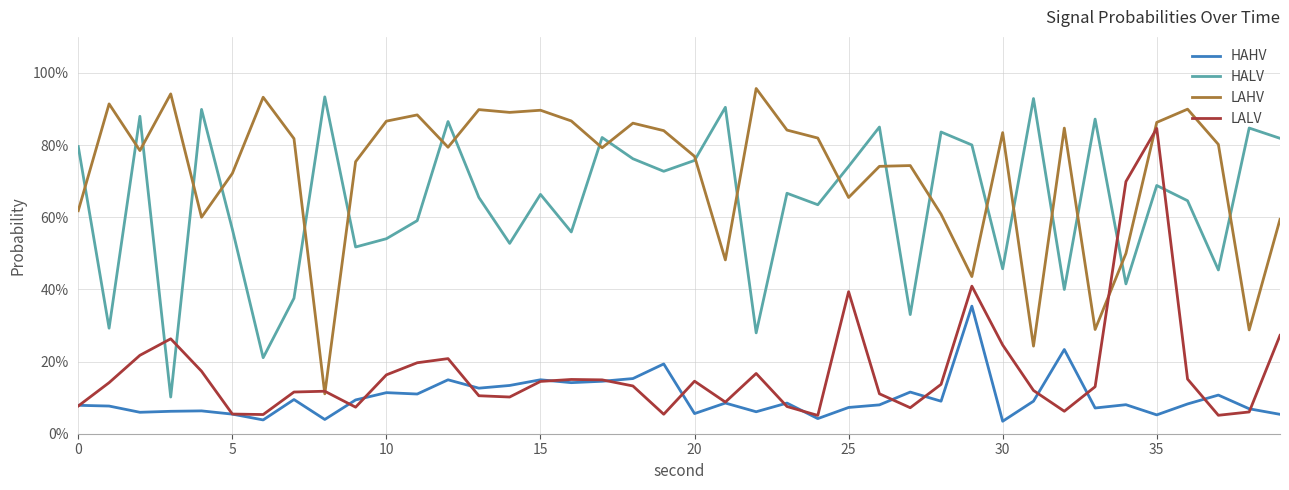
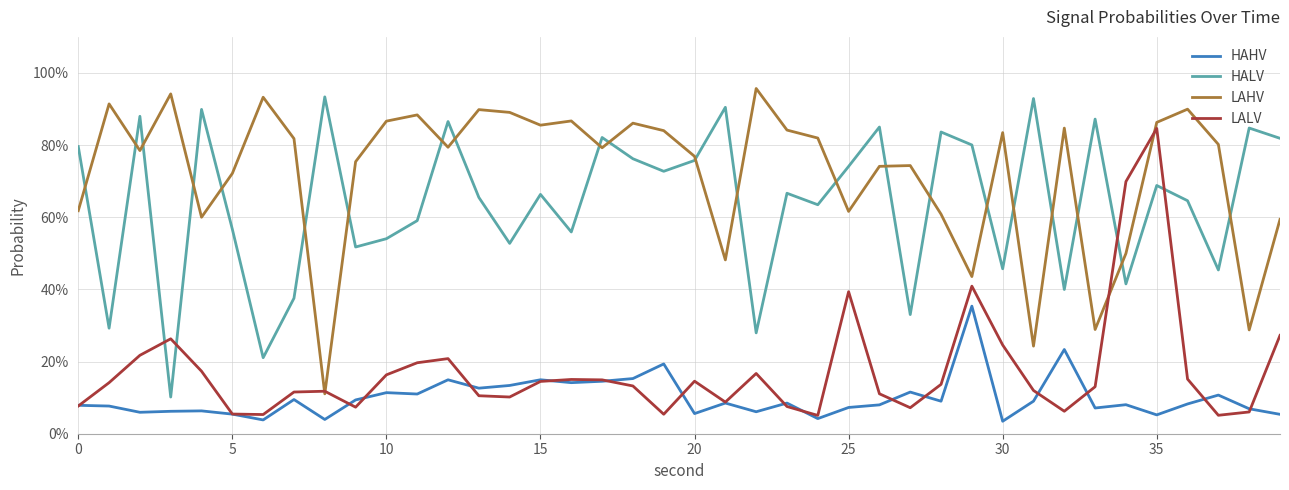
LAHV, 15: 90% -> 86%
LAHV, 25: 65% -> 62%
